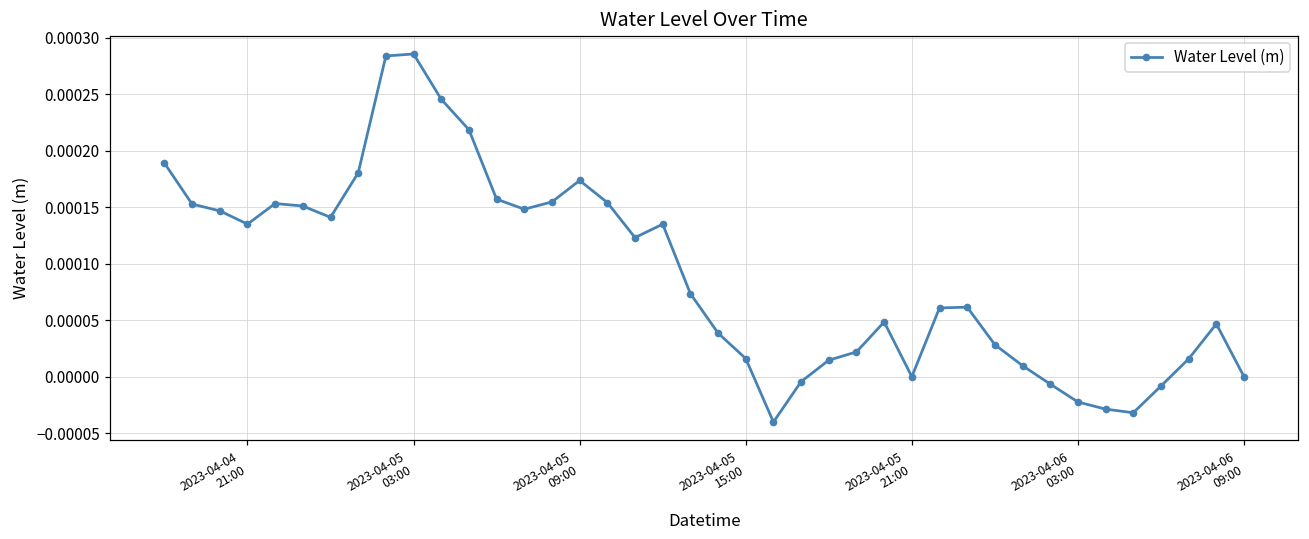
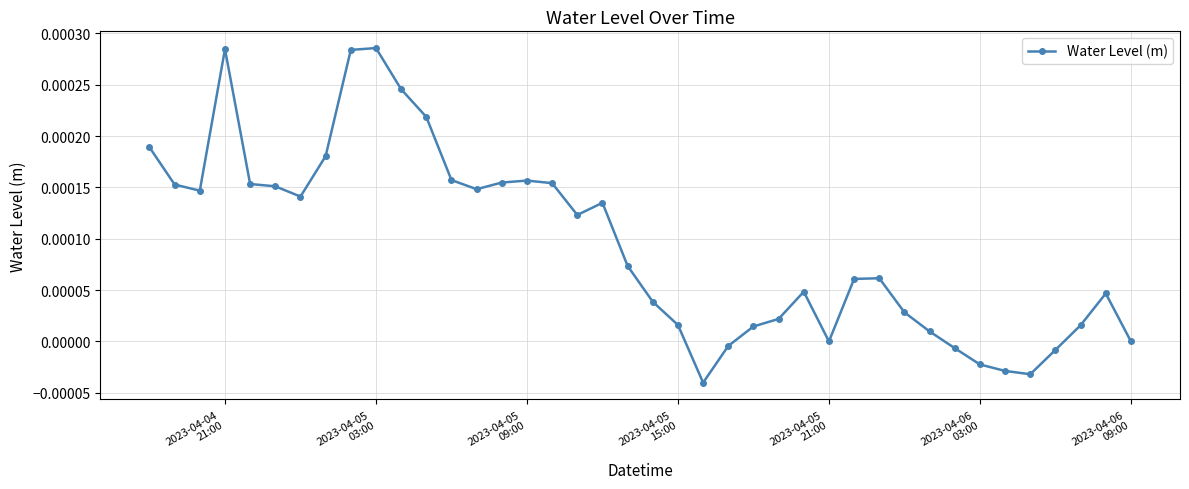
2023-04-04 21:00: 0.000135 -> 0.000285
2023-04-05 09:00: 0.000174 -> 0.000157
